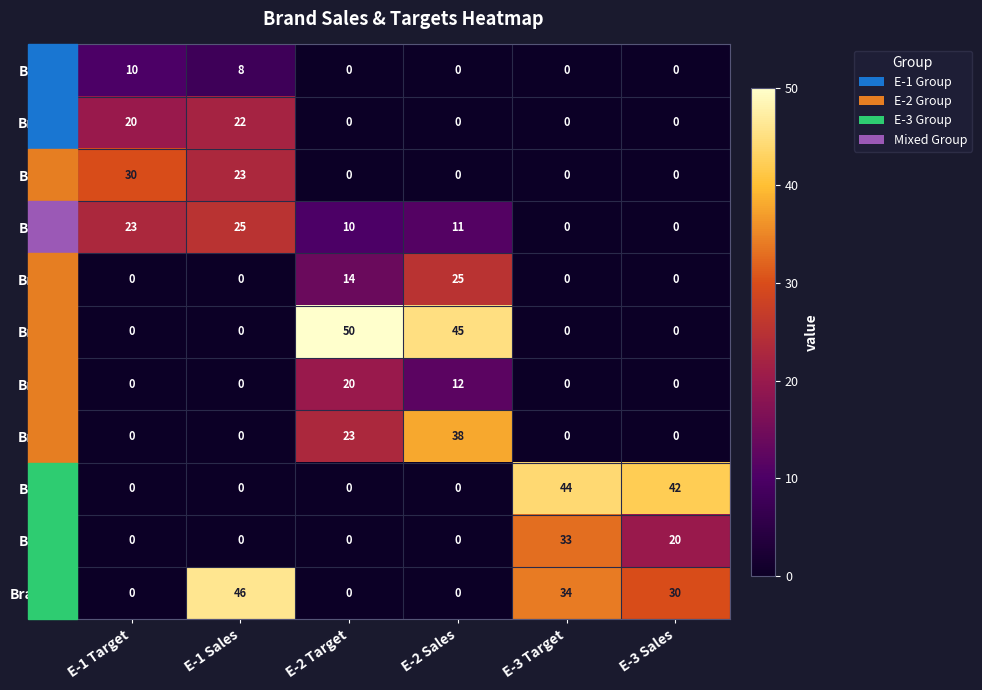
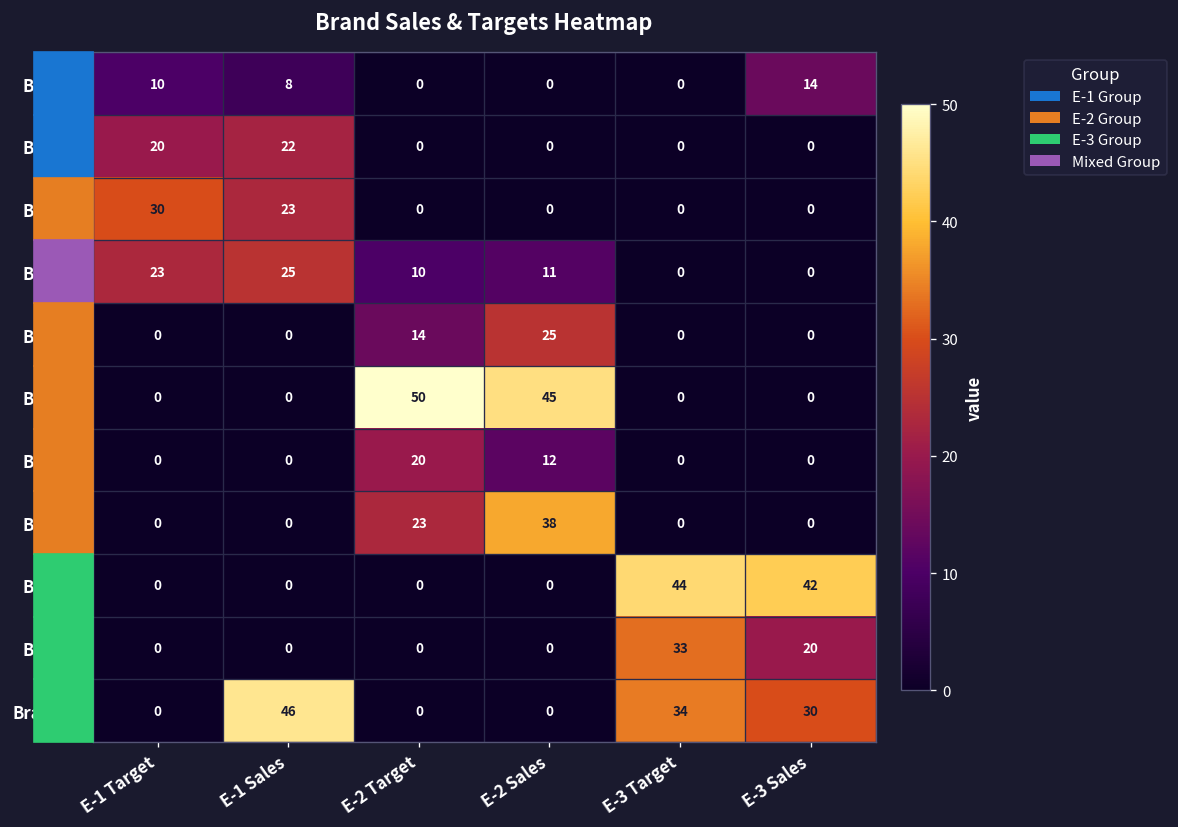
Brand1, E-3 Sales: 0 -> 14
